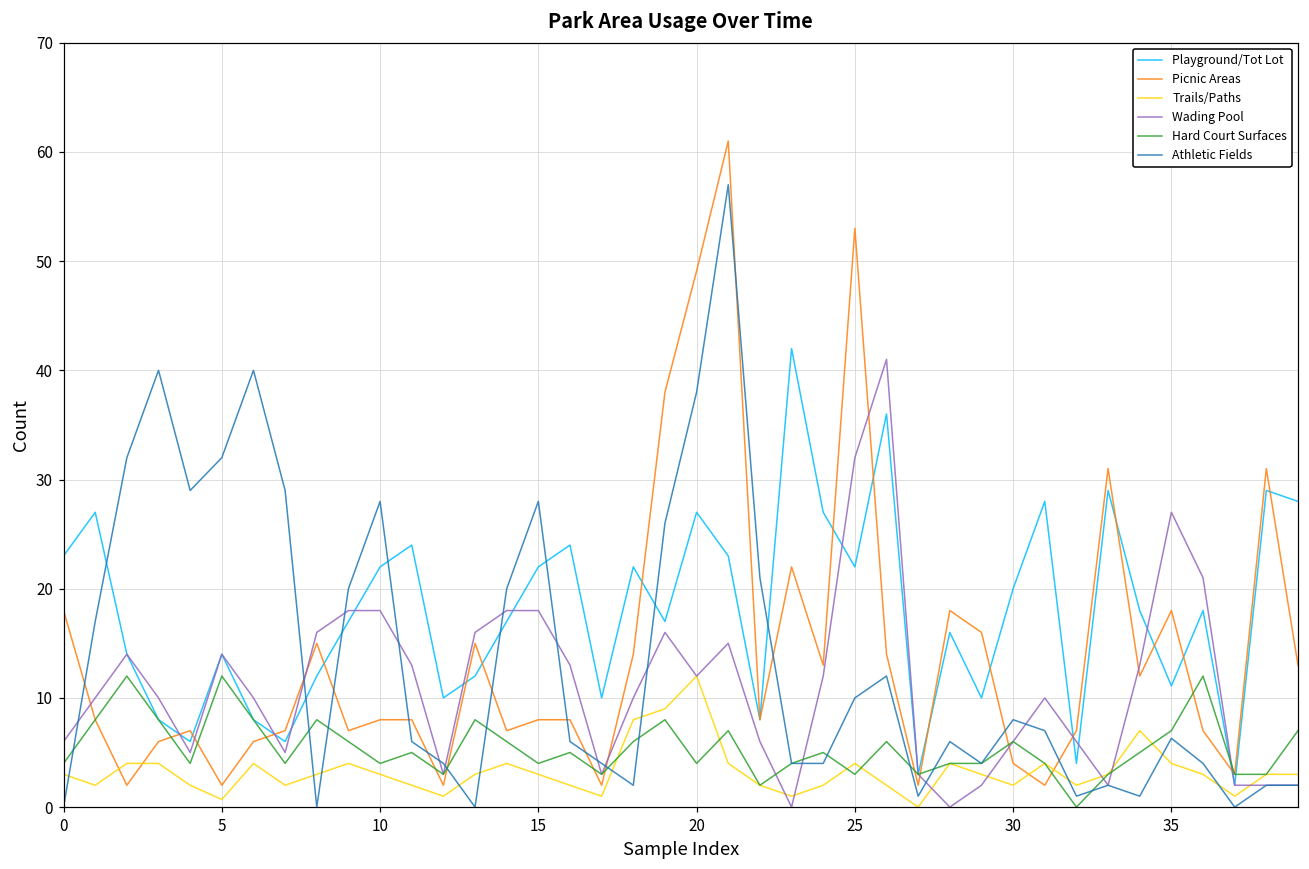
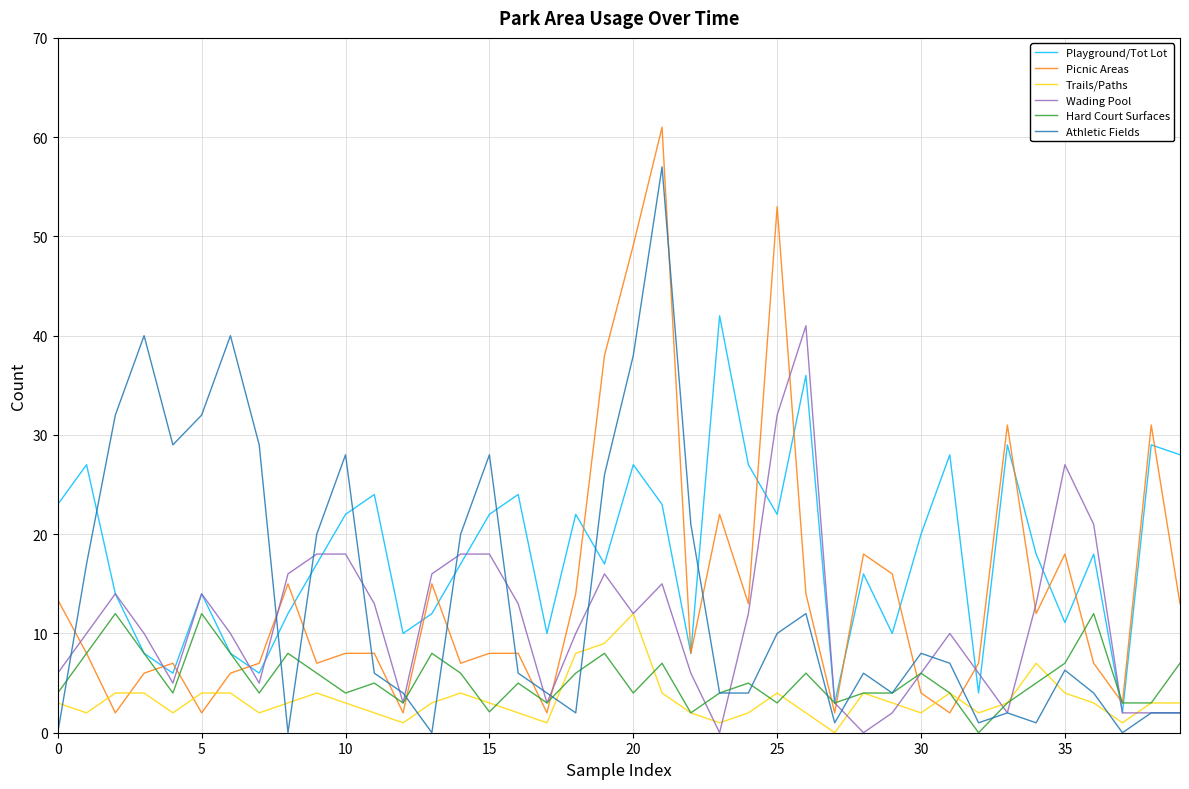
Picnic Areas, 0: 18 -> 13
Trails/Paths, 5: 1 -> 4
Hard Court Surfaces, 15: 4 -> 2
